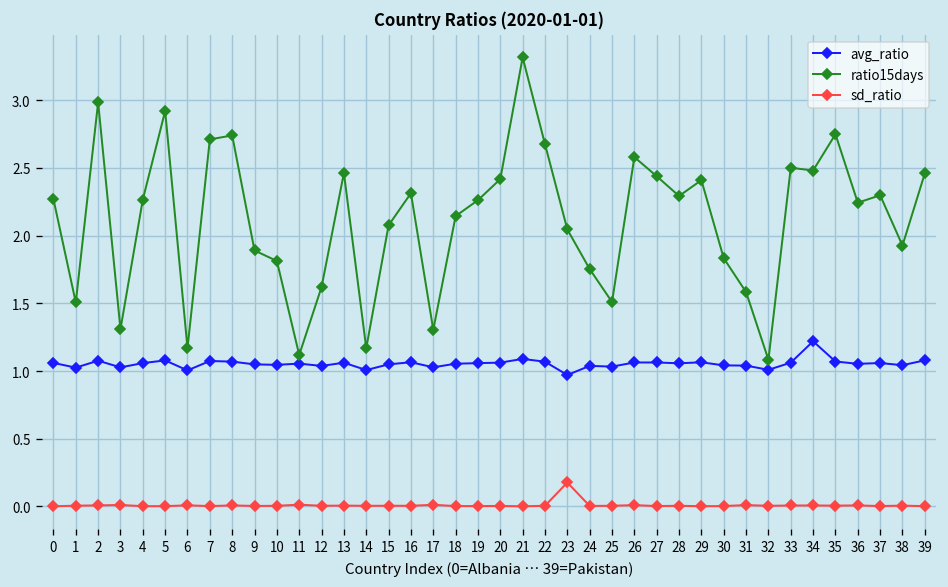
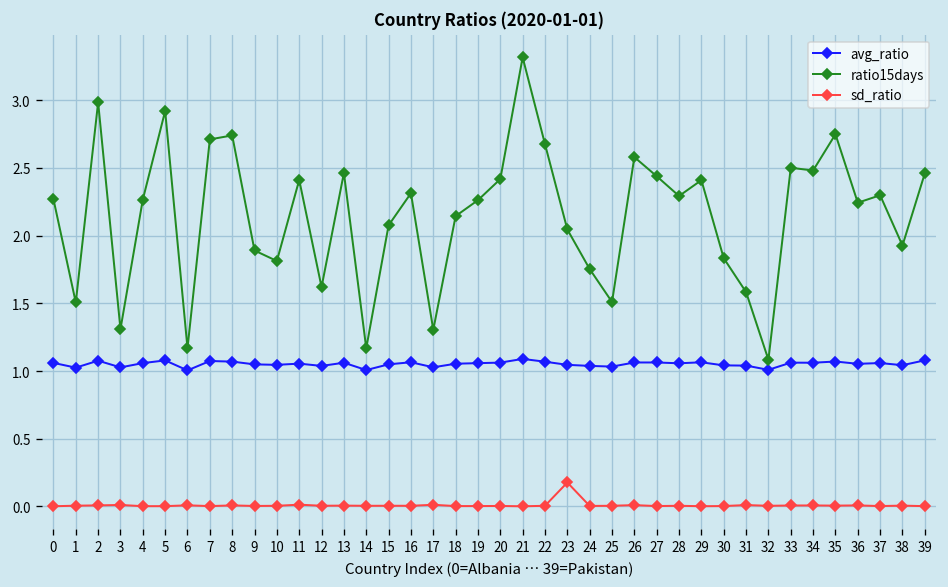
ratio15days, 11: 1.12 -> 2.41
avg_ratio, 23: 0.97 -> 1.05
avg_ratio, 34: 1.22 -> 1.06
